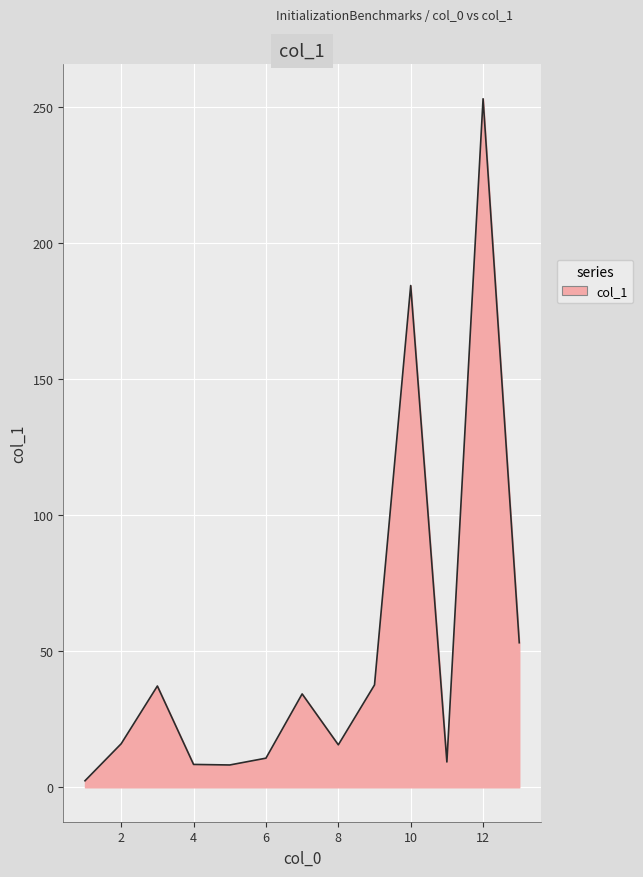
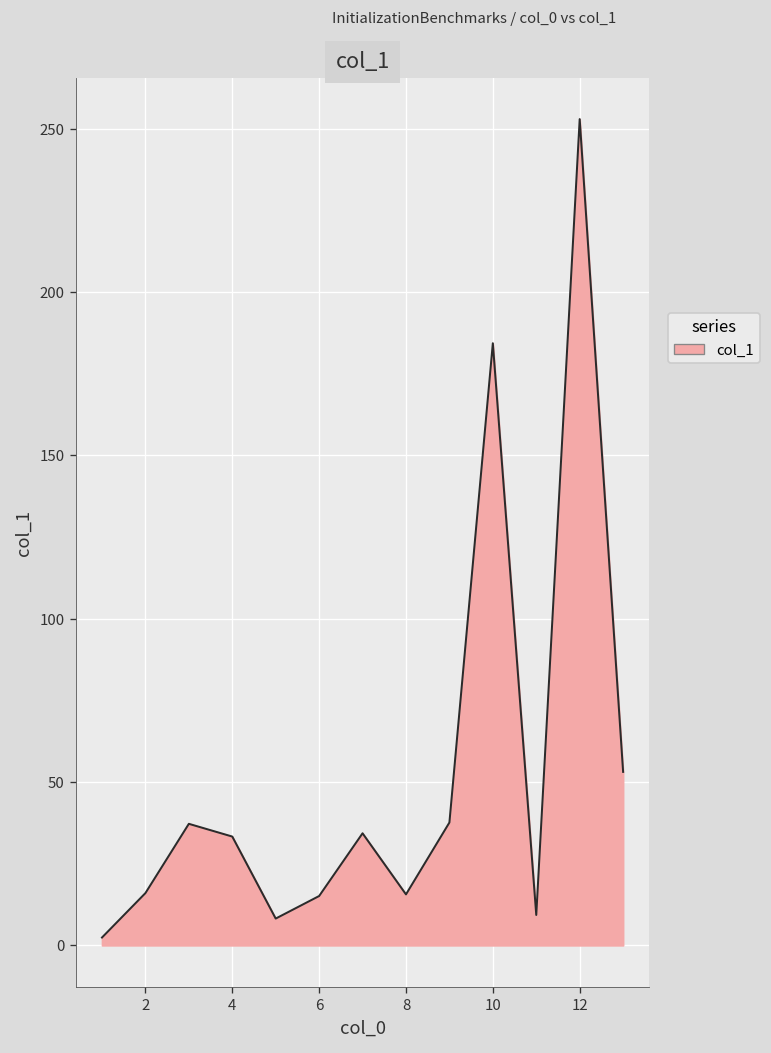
4: 8 -> 33
6: 11 -> 15
